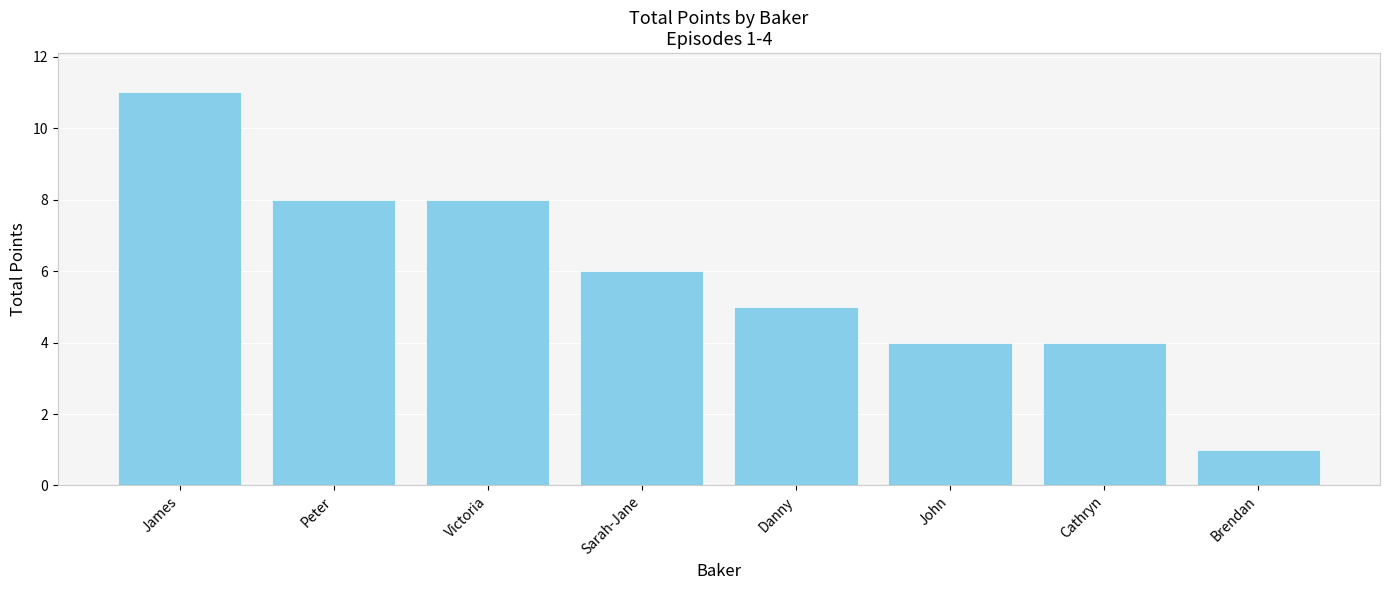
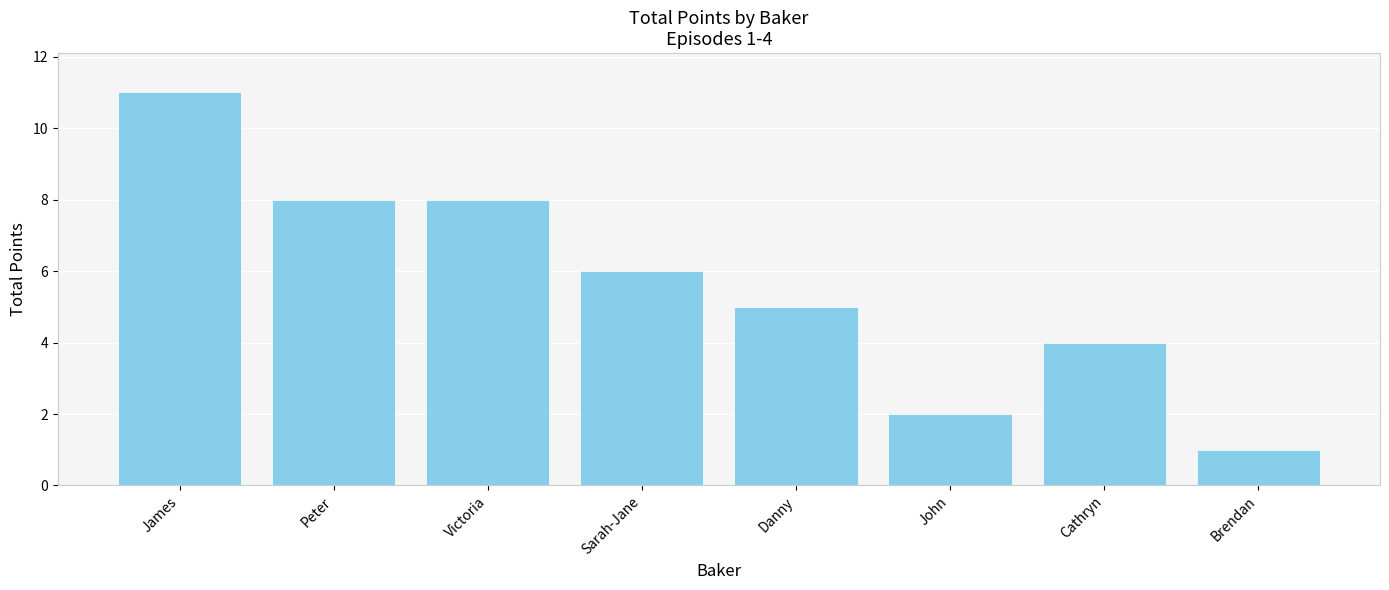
John: 4 -> 2
